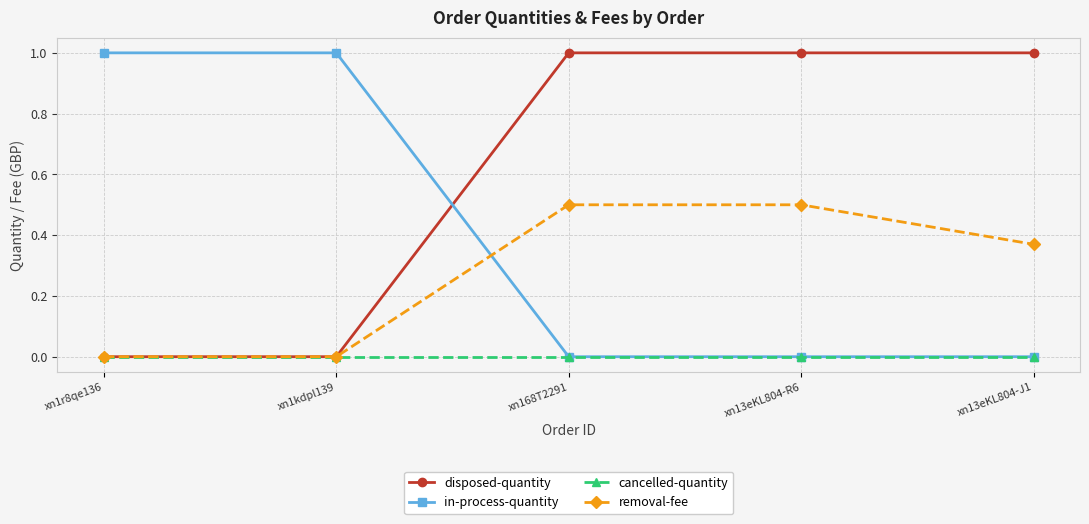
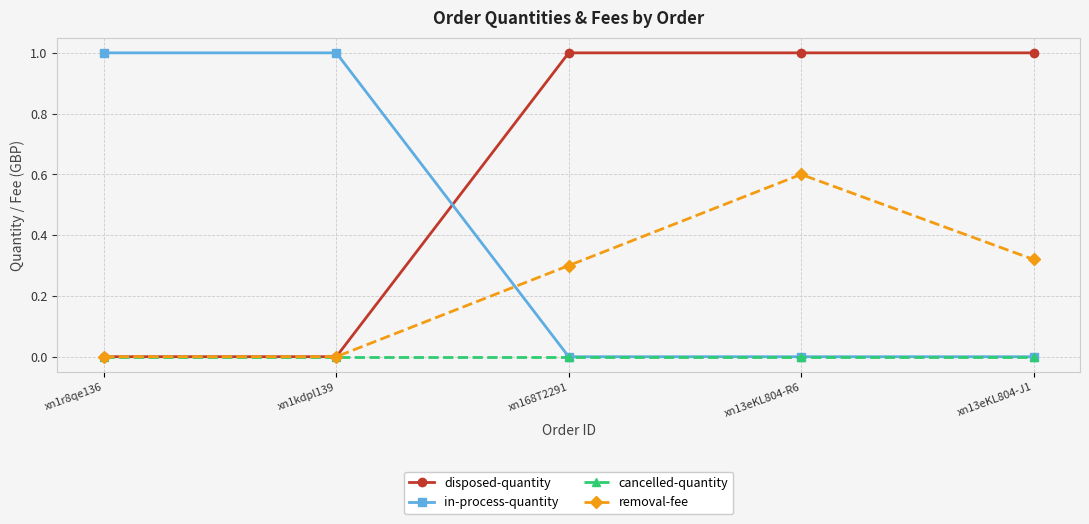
removal-fee, xn168T2291: 0.5 -> 0.3
removal-fee, xn13eKL804-R6: 0.5 -> 0.6
removal-fee, xn13eKL804-J1: 0.37 -> 0.32
